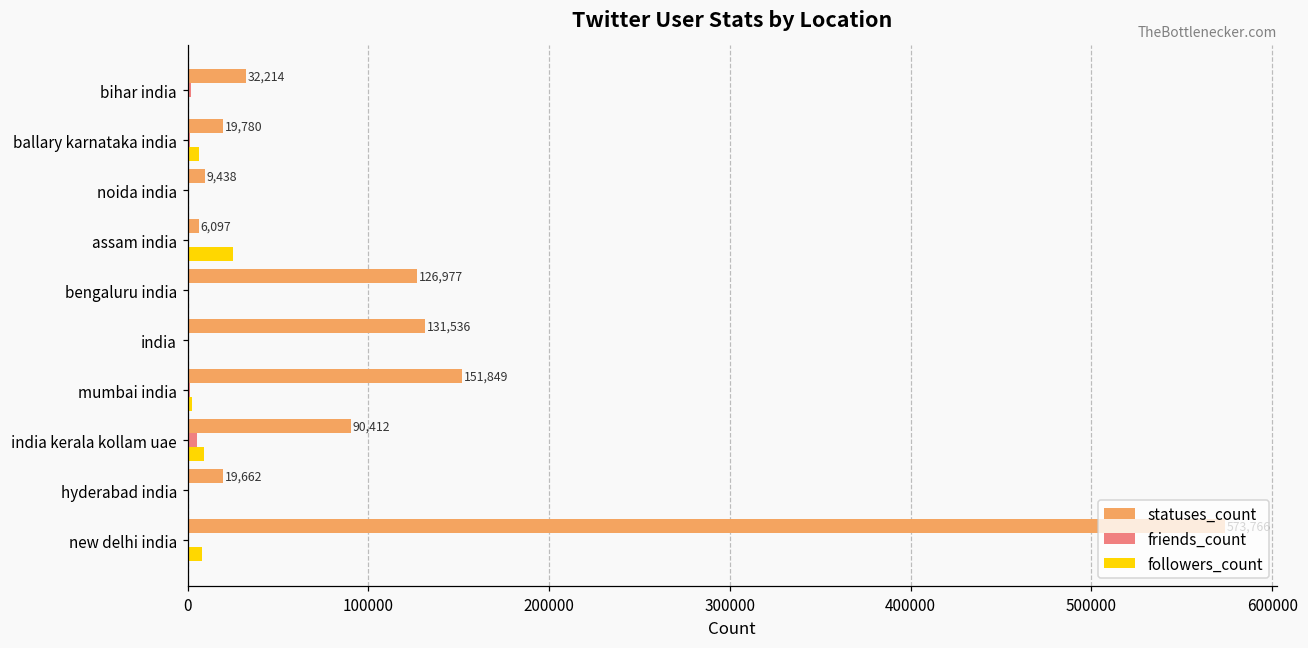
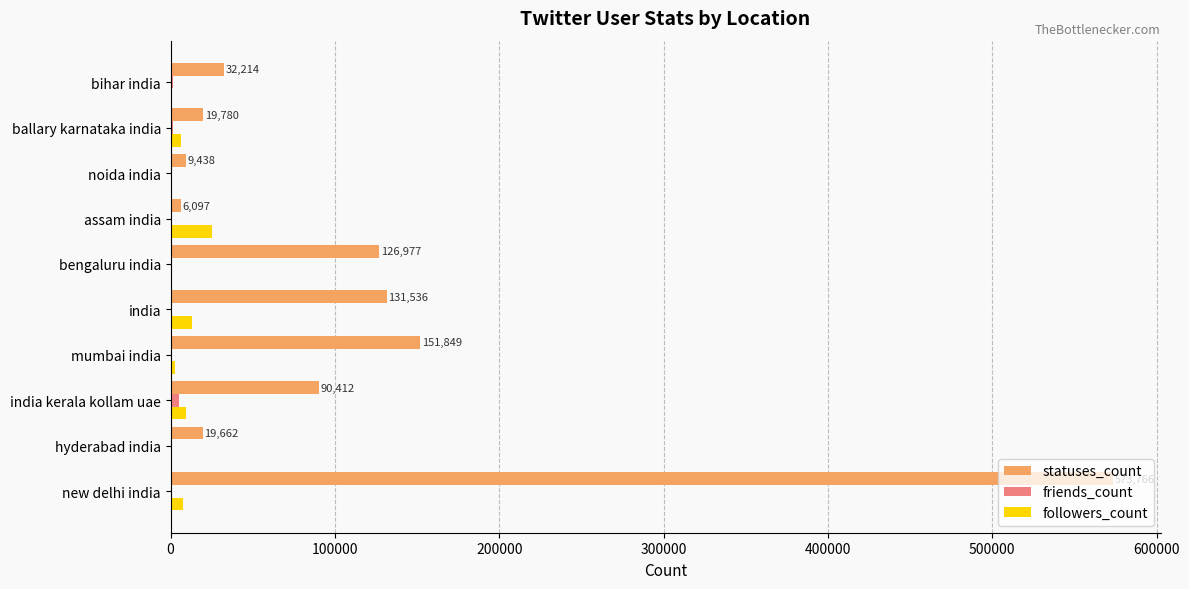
followers_count, india: 1000 -> 13000
